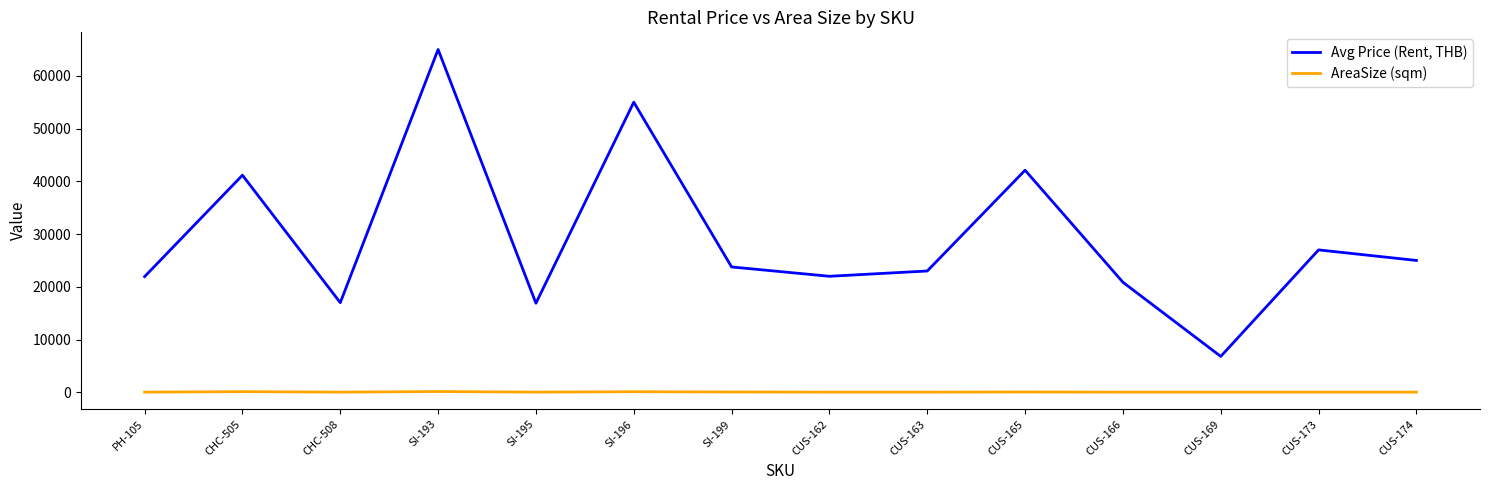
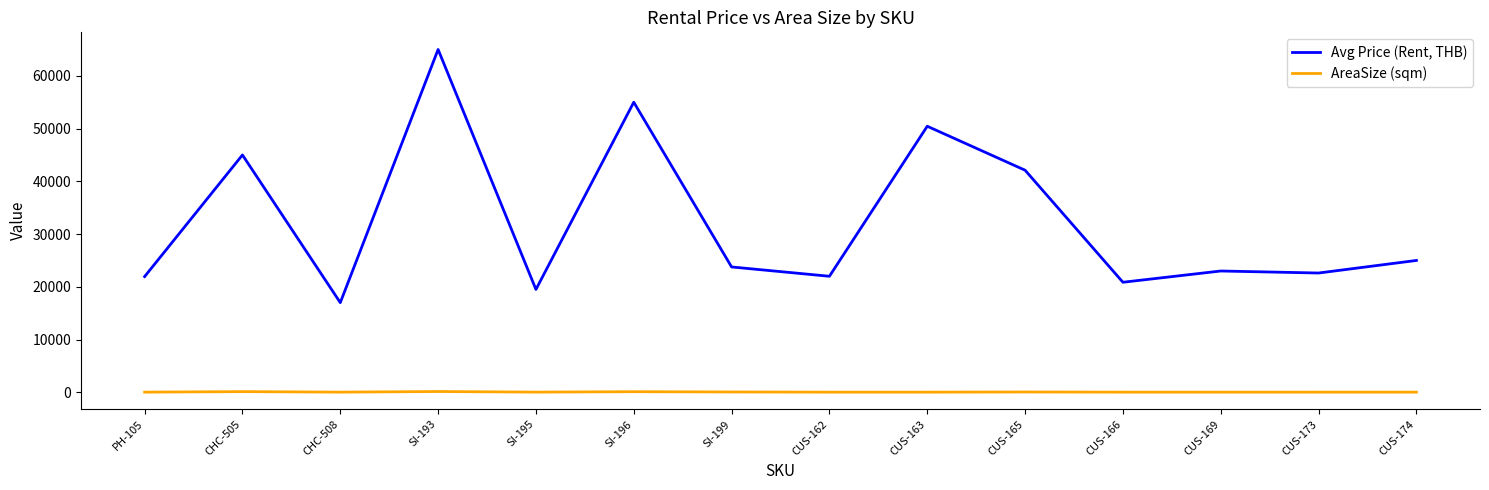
Avg Price (Rent, THB), CHC-505: 41000 -> 45000
Avg Price (Rent, THB), SI-195: 17000 -> 20000
Avg Price (Rent, THB), CUS-163: 23000 -> 50000
Avg Price (Rent, THB), CUS-169: 7000 -> 23000
Avg Price (Rent, THB), CUS-173: 27000 -> 23000
